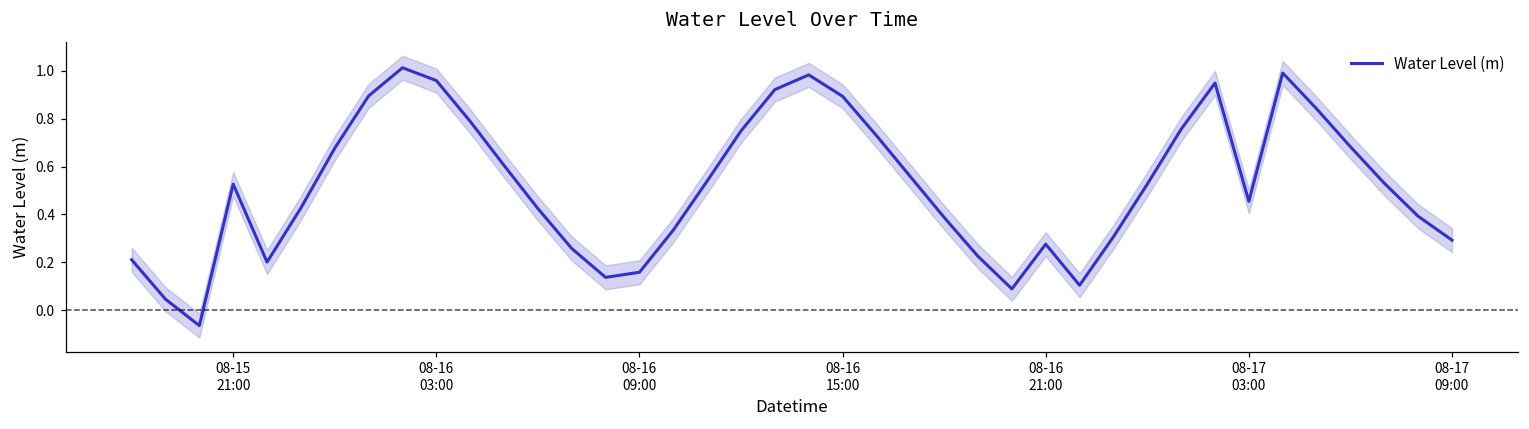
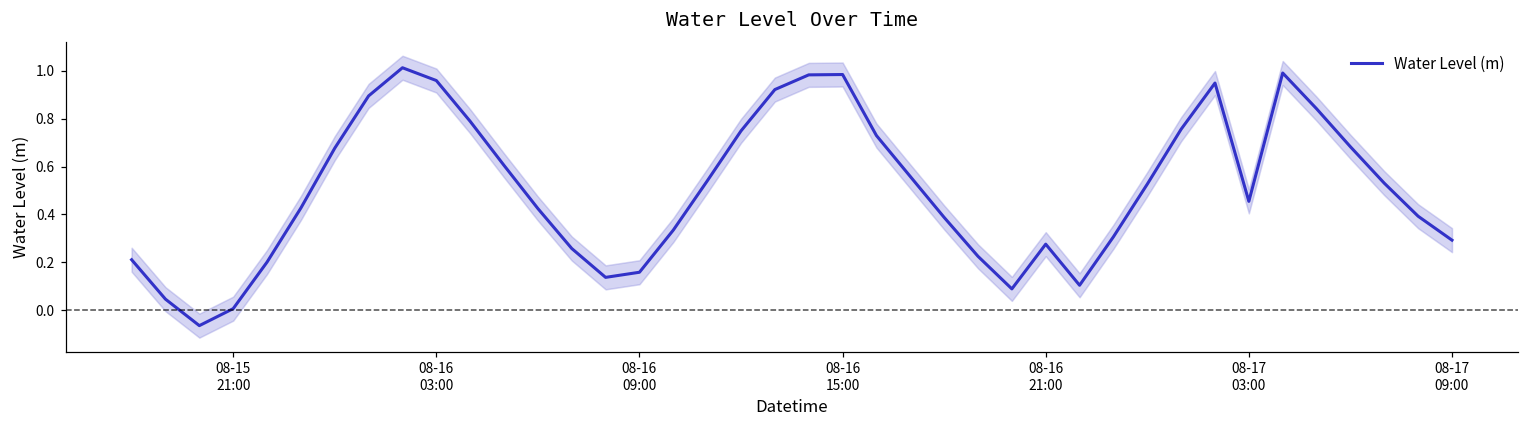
Water Level (m), 08-15 21:00: 0.53 -> 0.01
Water Level (m), 08-16 15:00: 0.89 -> 0.98
